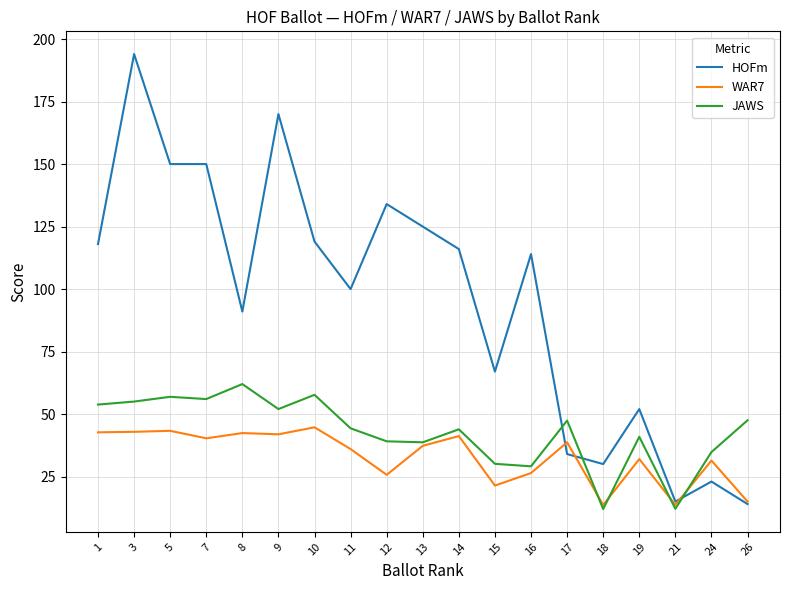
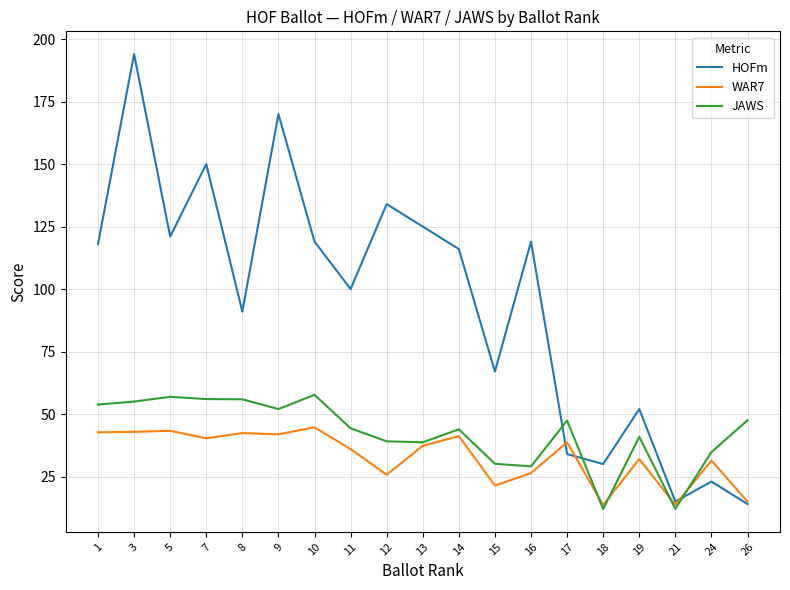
HOFm, 5: 150 -> 121
JAWS, 8: 62 -> 56
HOFm, 16: 114 -> 119
